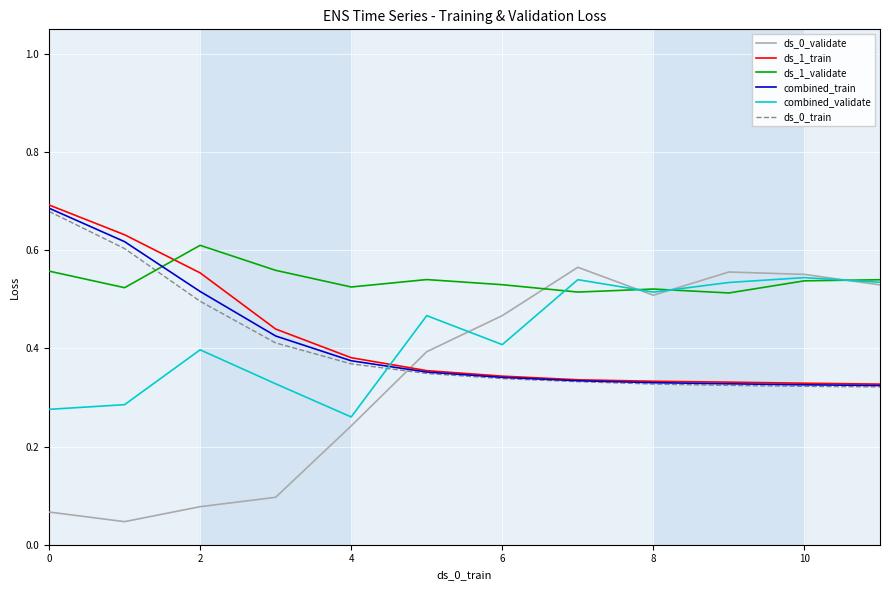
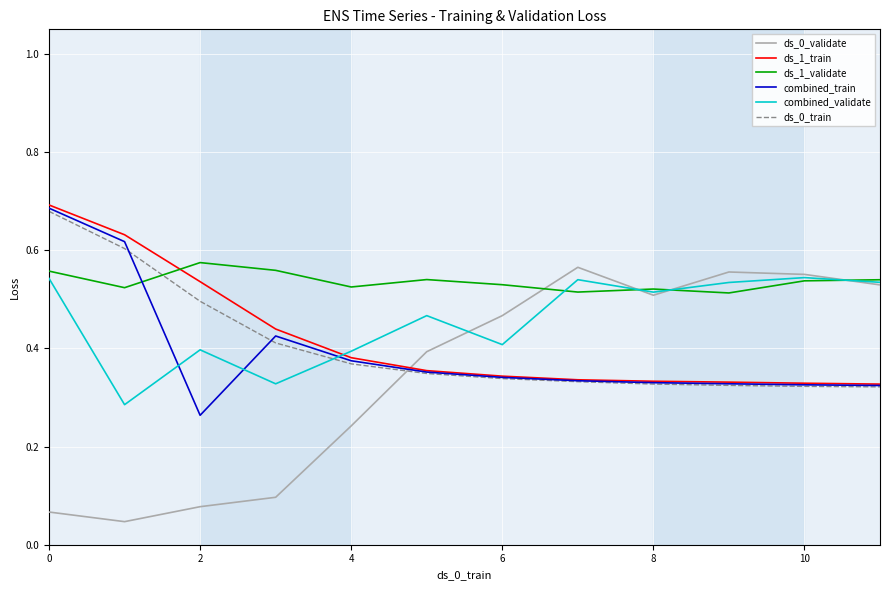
combined_validate, 0: 0.28 -> 0.54
ds_1_train, 2: 0.55 -> 0.54
ds_1_validate, 2: 0.61 -> 0.57
combined_train, 2: 0.52 -> 0.26
combined_validate, 4: 0.26 -> 0.39
